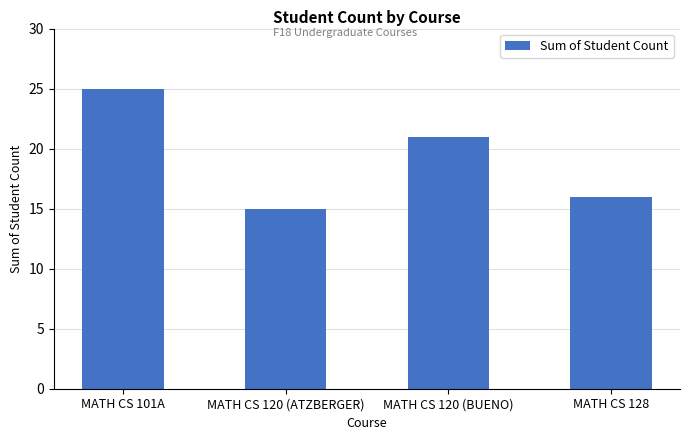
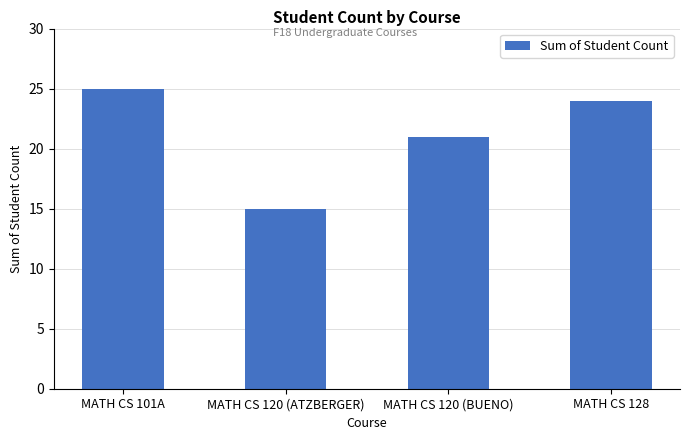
MATH CS 128: 16 -> 24
